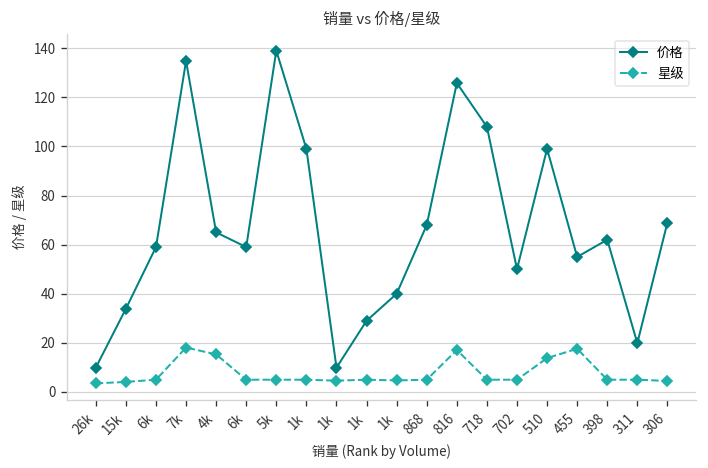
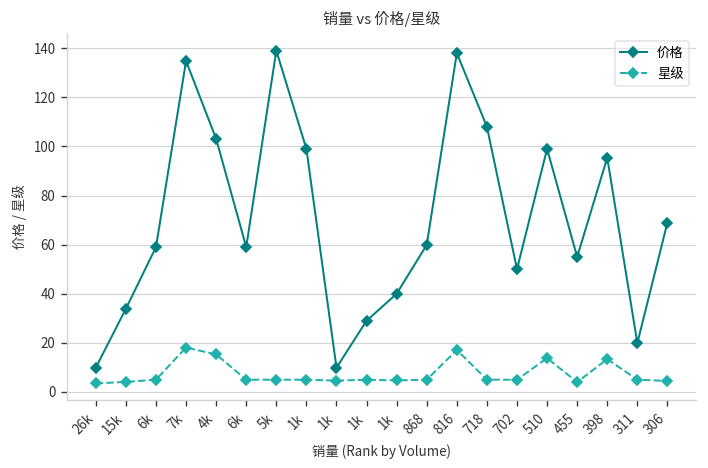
价格, 4k: 65 -> 103
价格, 868: 68 -> 60
价格, 816: 126 -> 138
星级, 455: 18 -> 4
价格, 398: 62 -> 95
星级, 398: 5 -> 13
